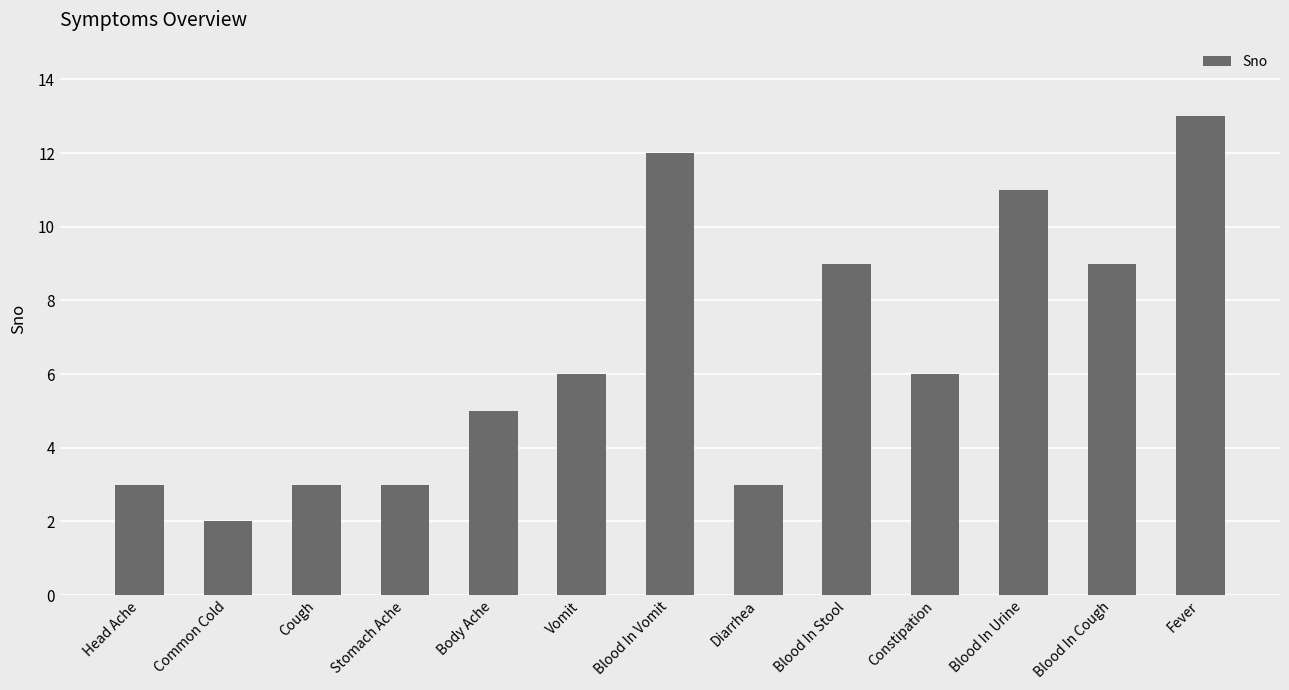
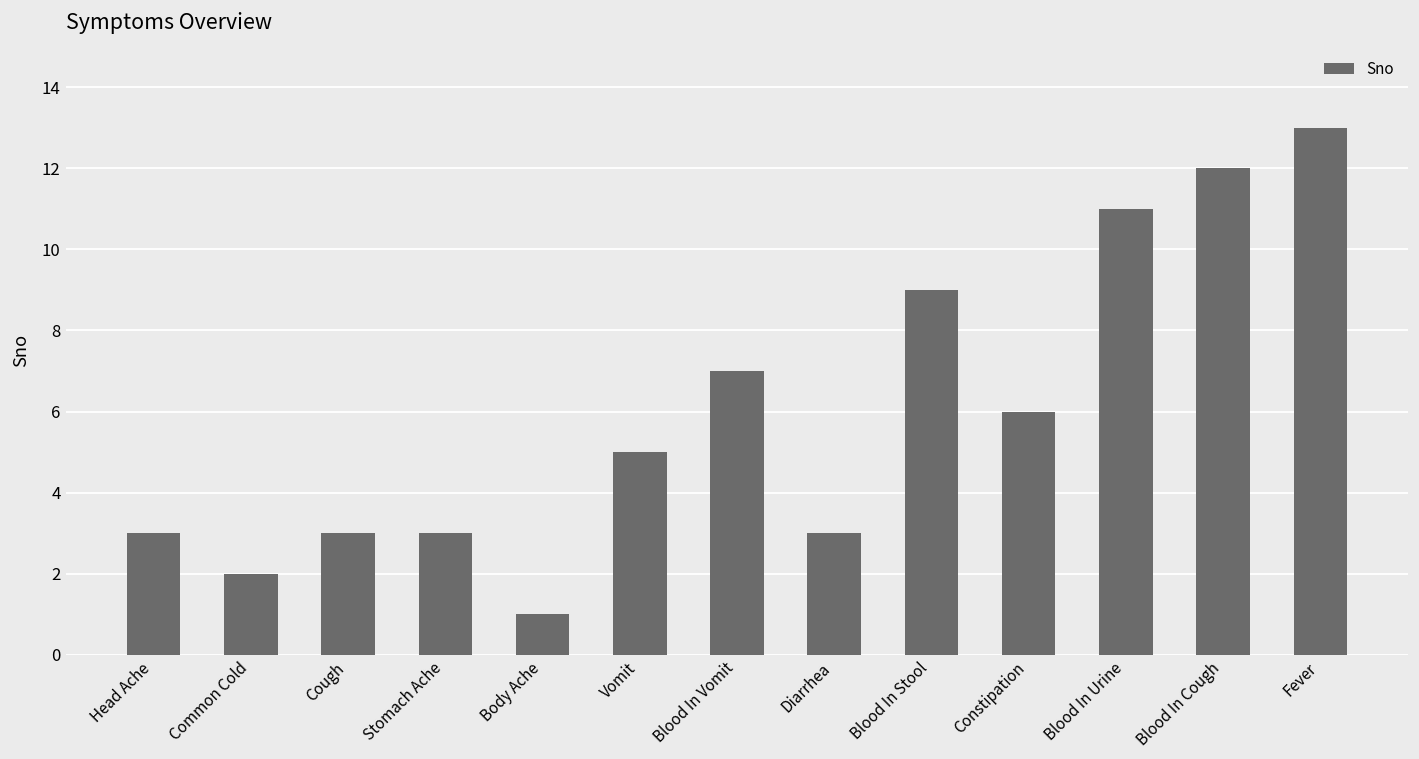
Body Ache: 5 -> 1
Vomit: 6 -> 5
Blood In Vomit: 12 -> 7
Blood In Cough: 9 -> 12
